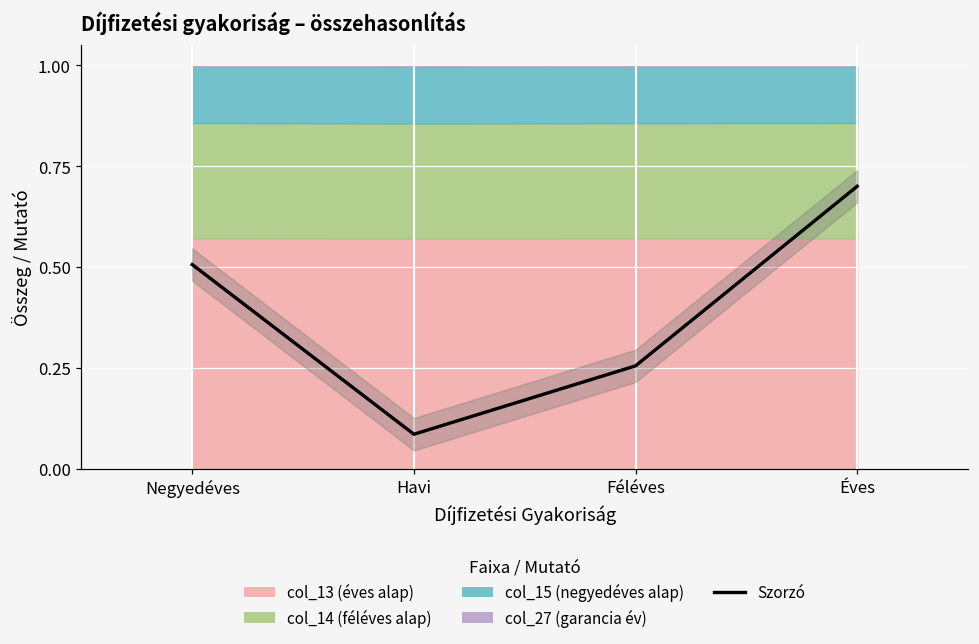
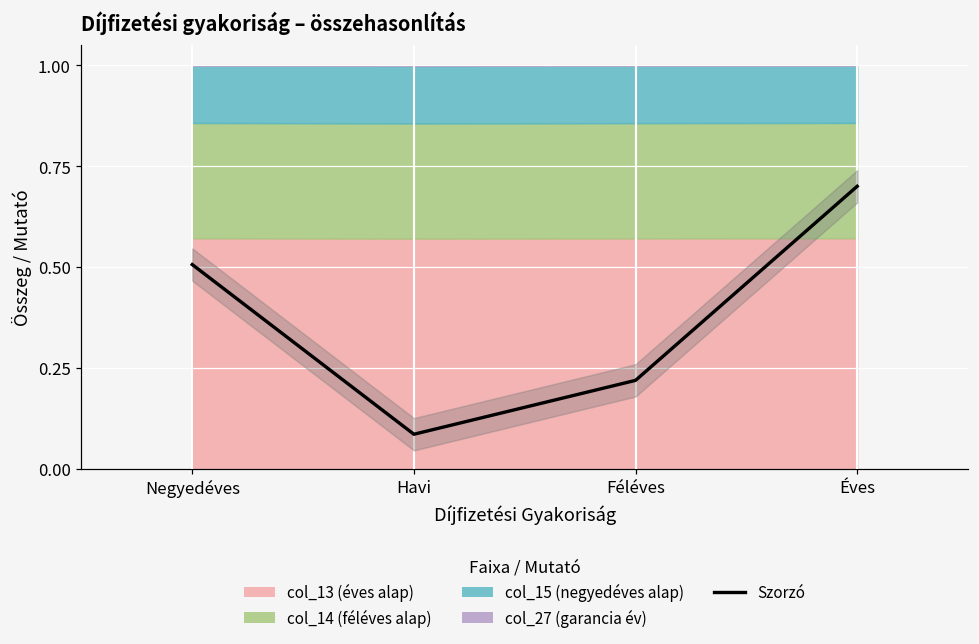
Szorzó, Féléves: 0.26 -> 0.22
